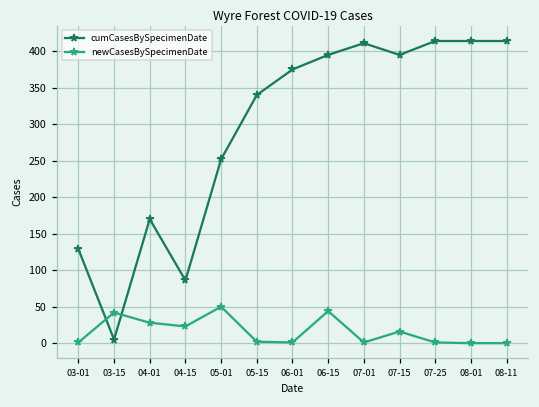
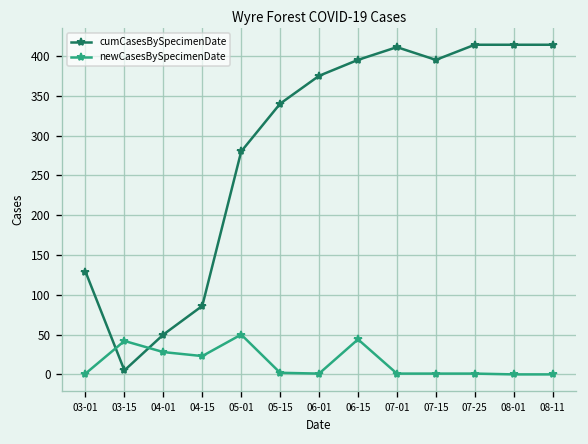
cumCasesBySpecimenDate, 04-01: 170 -> 50
cumCasesBySpecimenDate, 05-01: 250 -> 280
newCasesBySpecimenDate, 07-15: 20 -> 0
